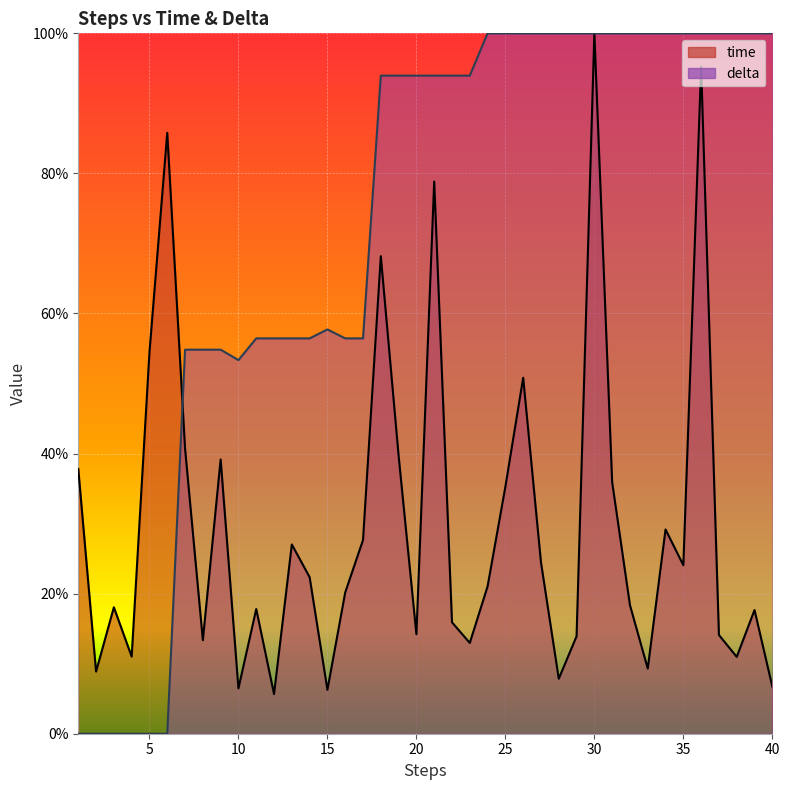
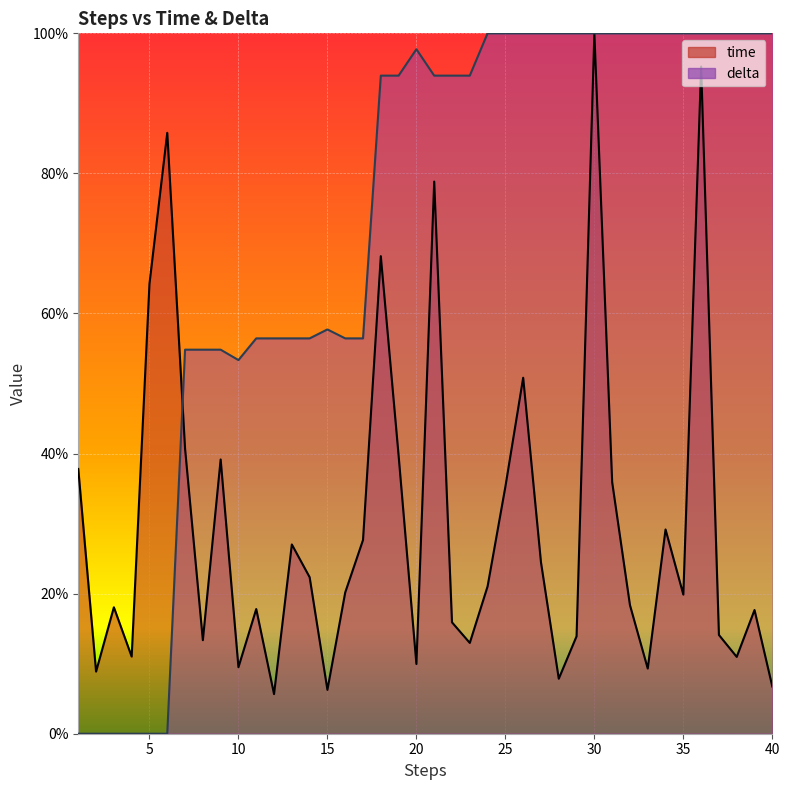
time, 5: 54% -> 64%
time, 10: 6% -> 9%
time, 20: 14% -> 10%
delta, 20: 94% -> 98%
time, 35: 24% -> 20%
